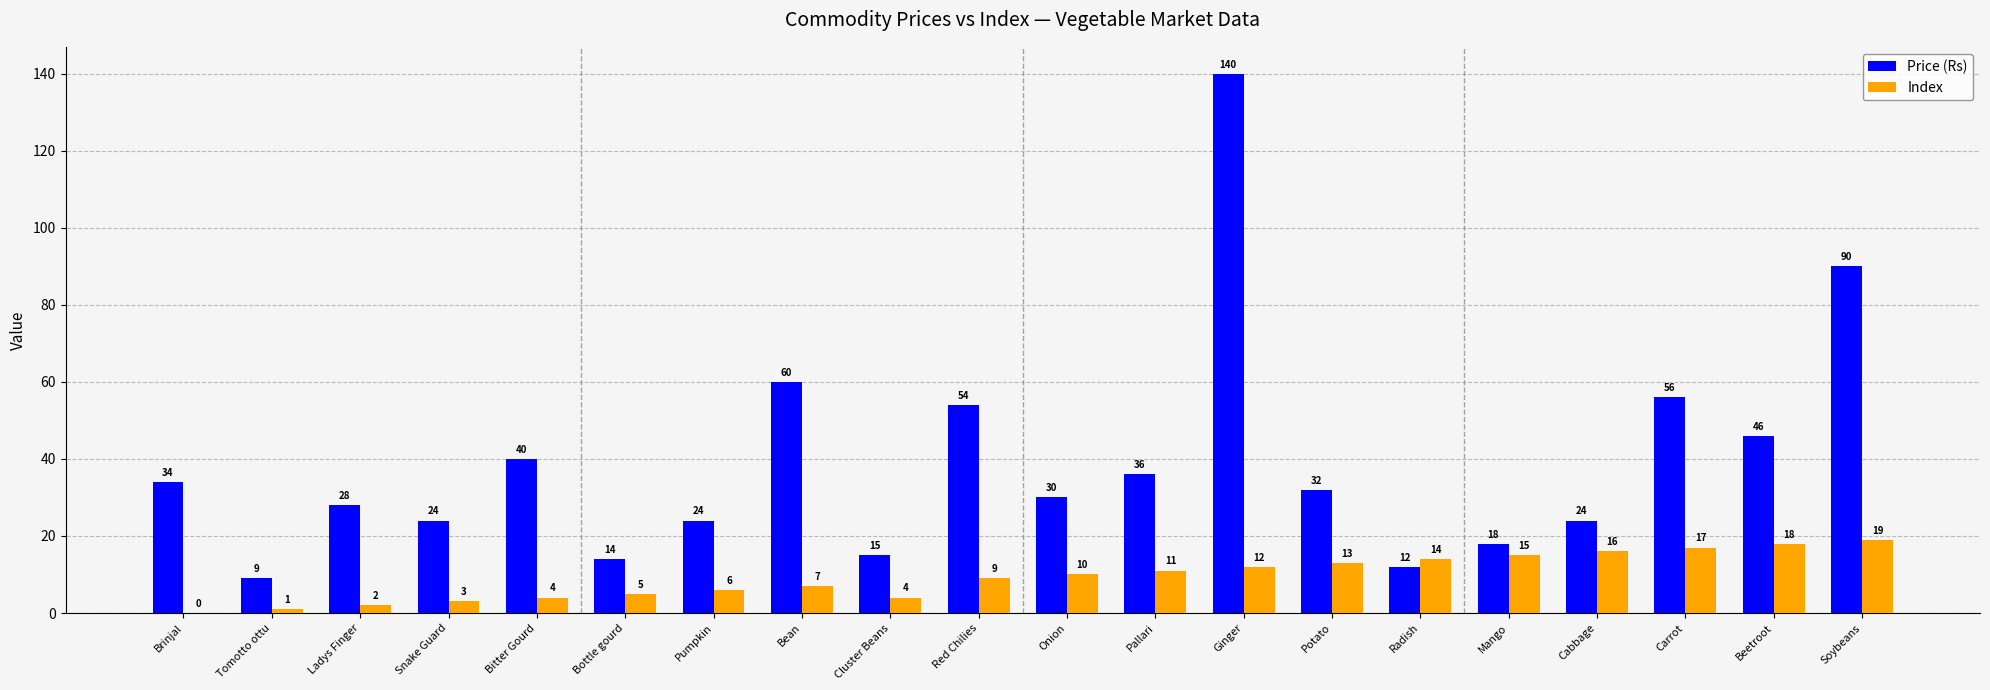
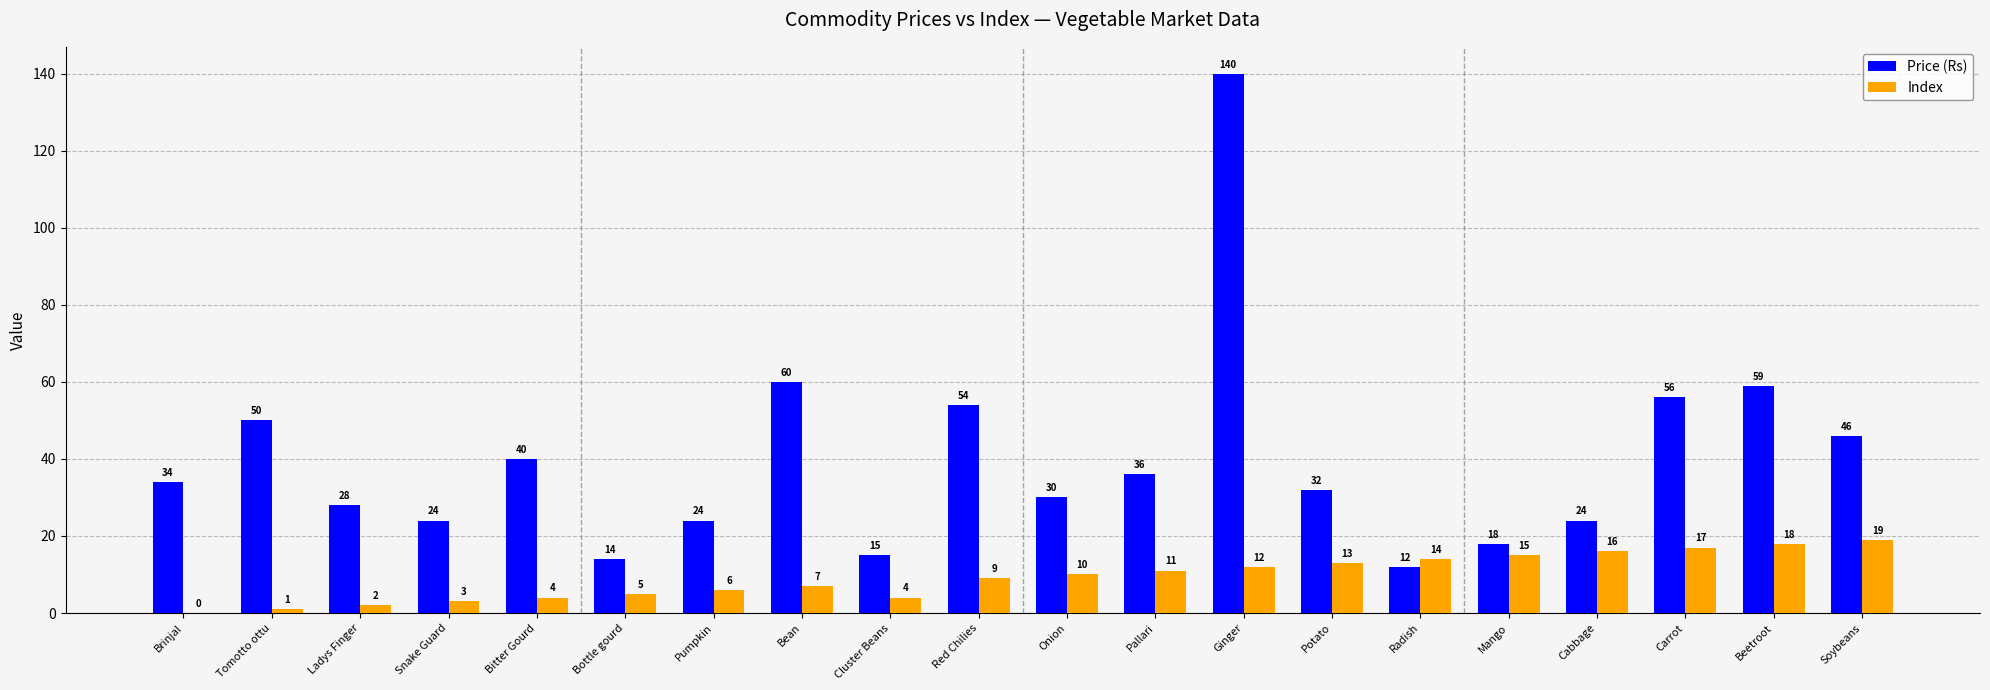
Price (Rs), Tomotto ottu: 9 -> 50
Price (Rs), Beetroot: 46 -> 59
Price (Rs), Soybeans: 90 -> 46
